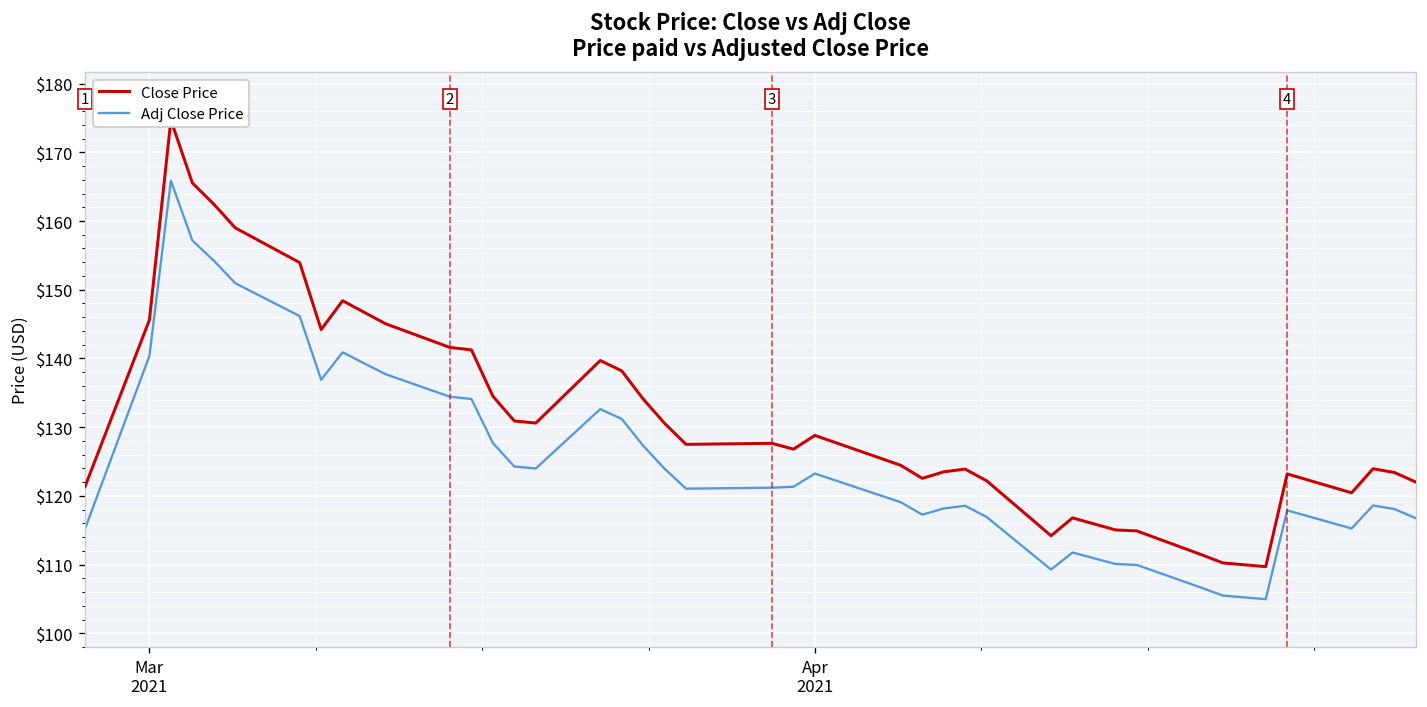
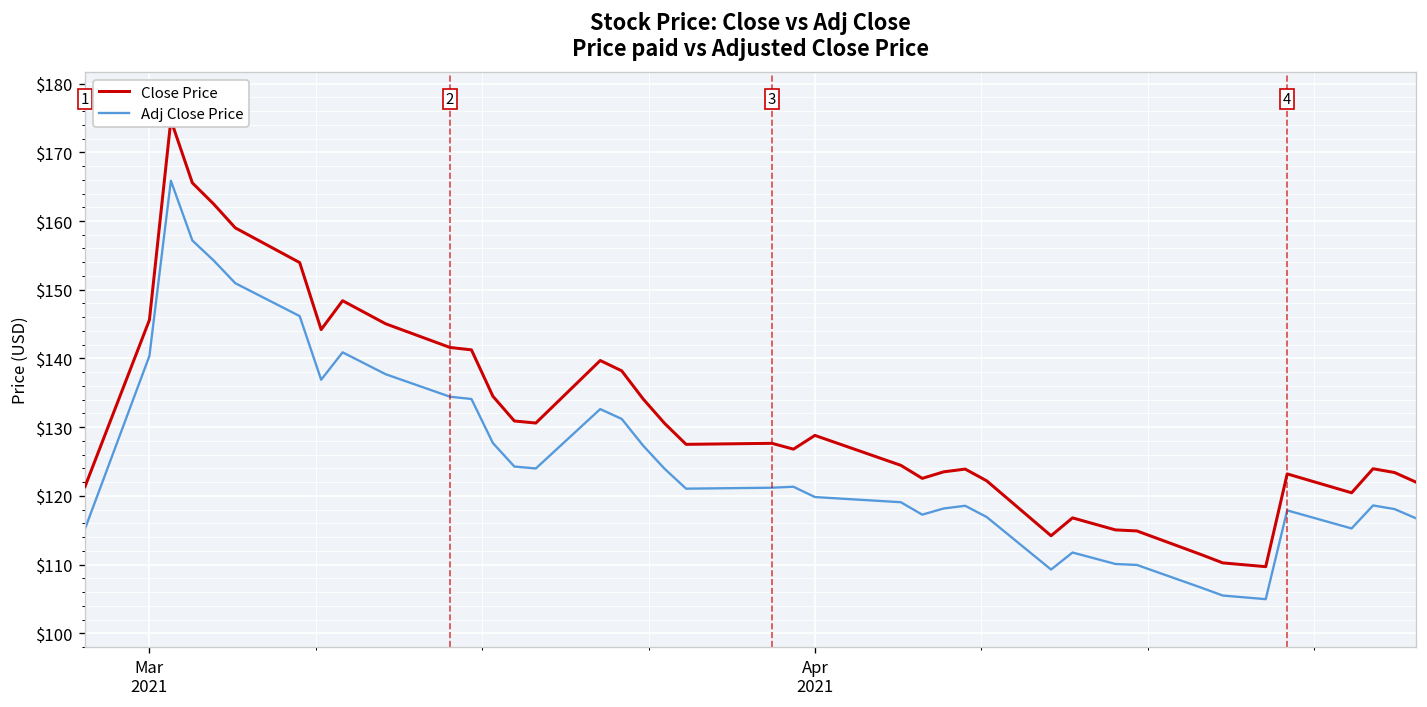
Adj Close Price, Apr 2021: $123 -> $120
